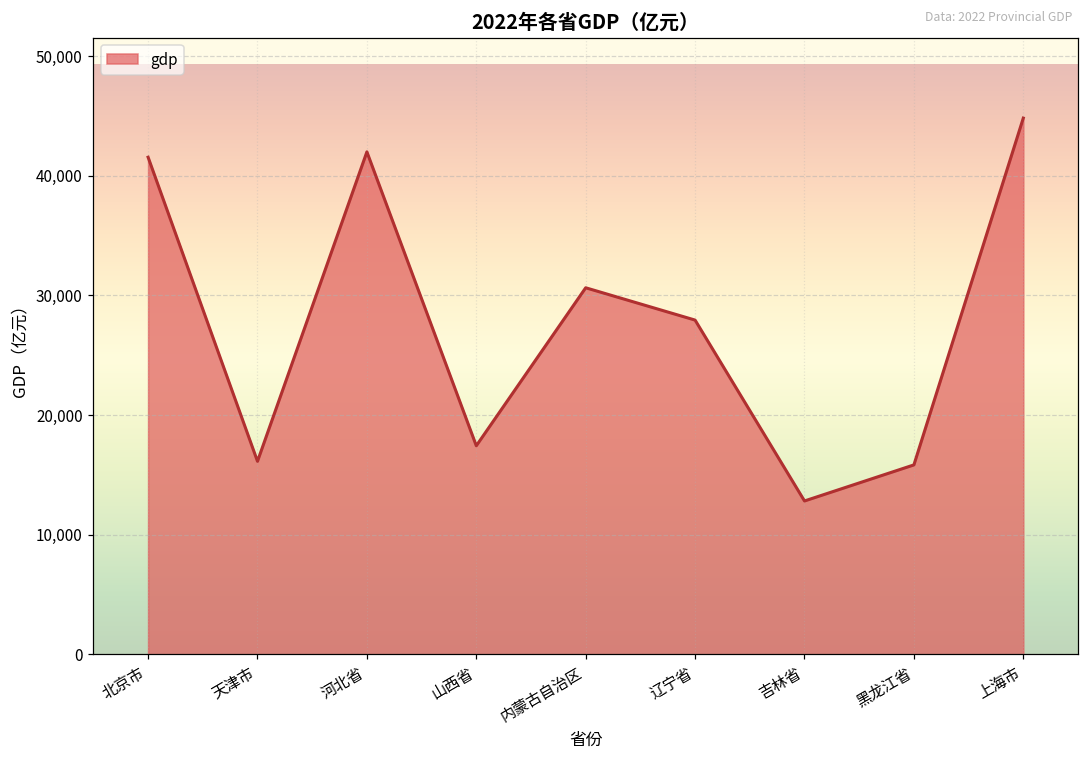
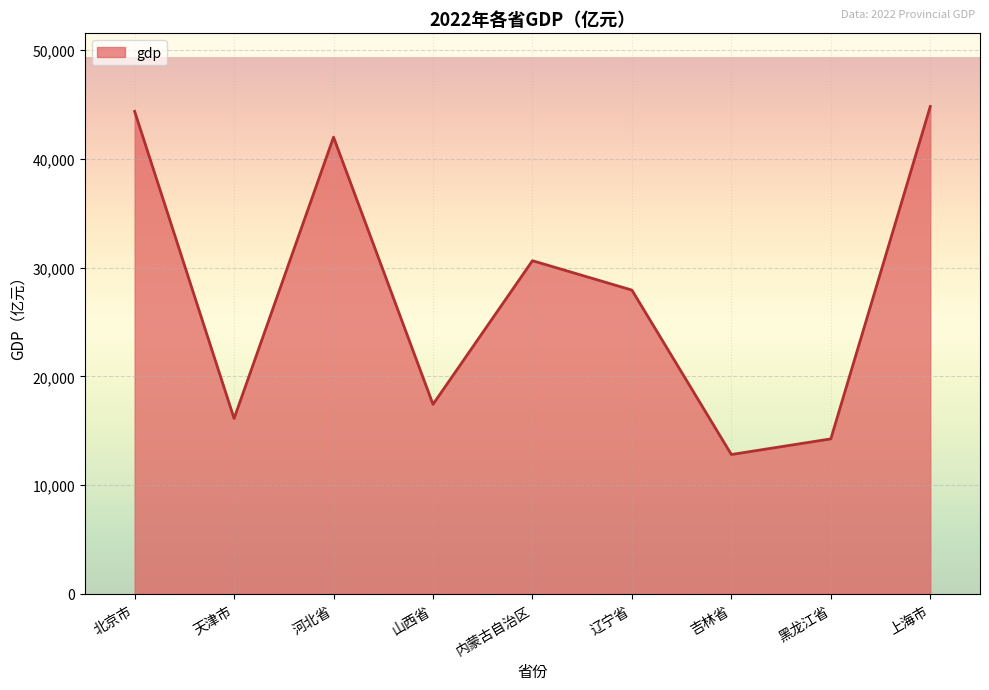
北京市: 41,500 -> 44,400
黑龙江省: 15,800 -> 14,300
